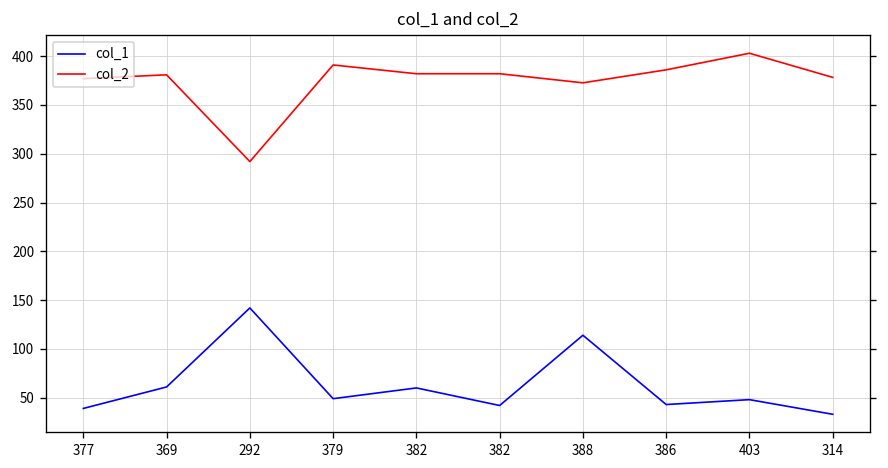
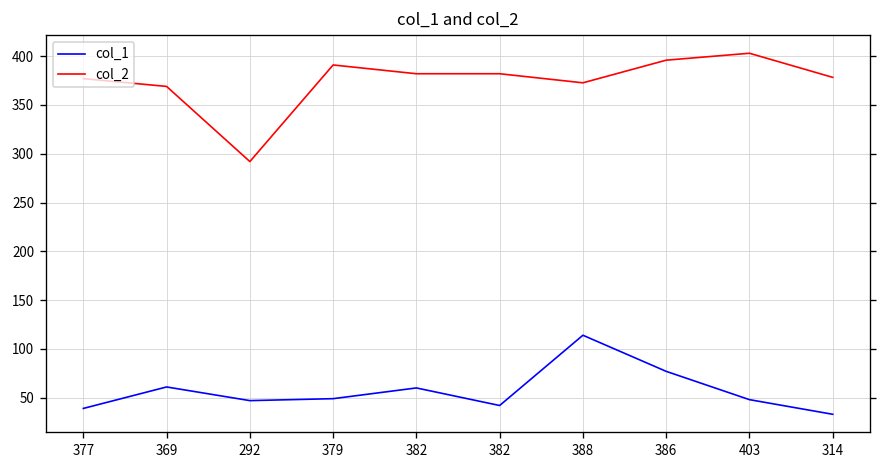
col_2, 369: 380 -> 370
col_1, 292: 140 -> 50
col_1, 386: 40 -> 80
col_2, 386: 390 -> 400
